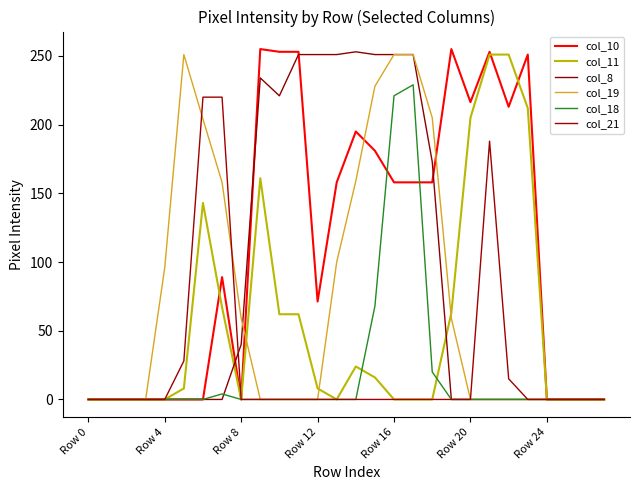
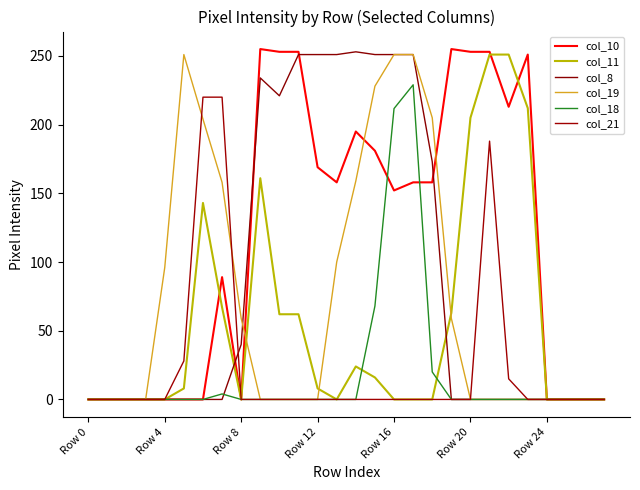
col_10, Row 12: 71 -> 169
col_10, Row 16: 158 -> 152
col_18, Row 16: 221 -> 212
col_10, Row 20: 216 -> 253
